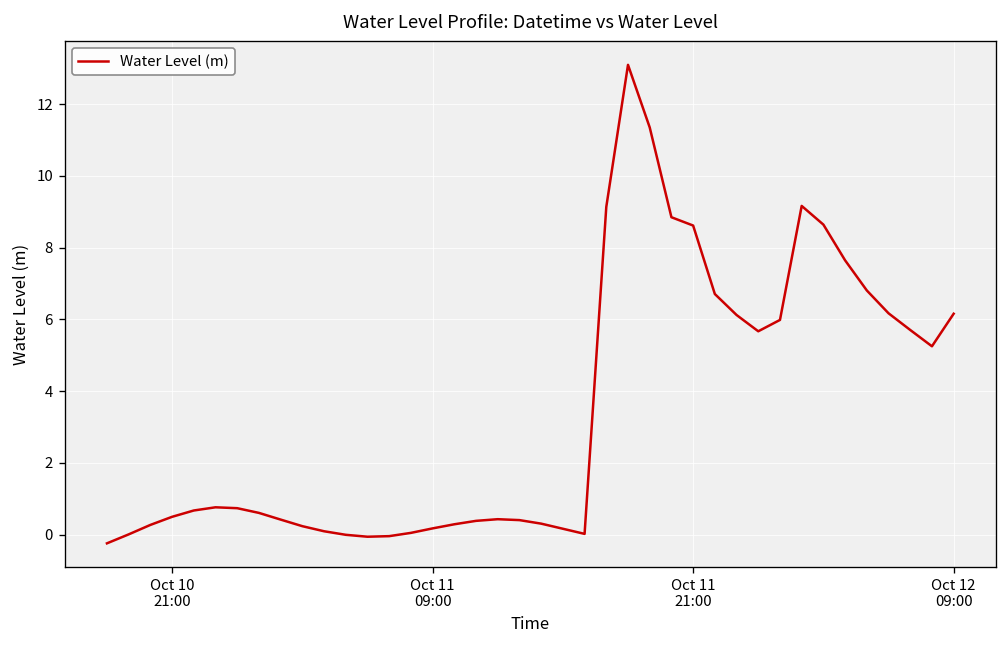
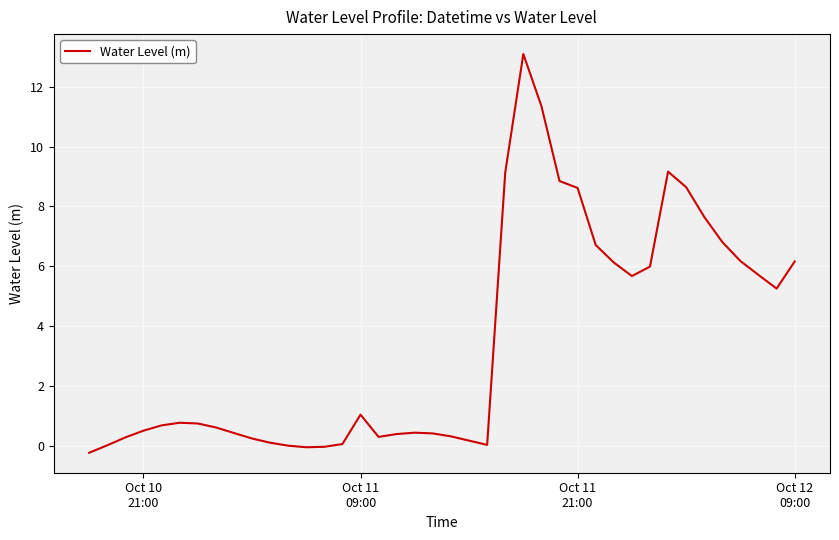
Oct 11 09:00: 0.2 -> 1.0
